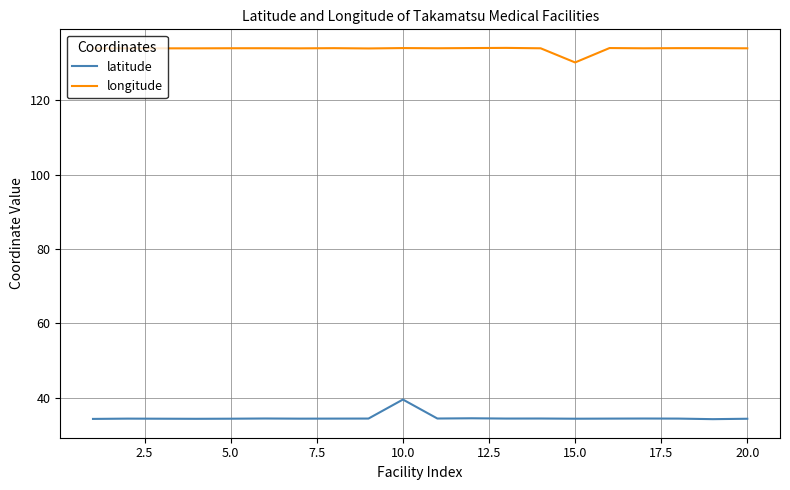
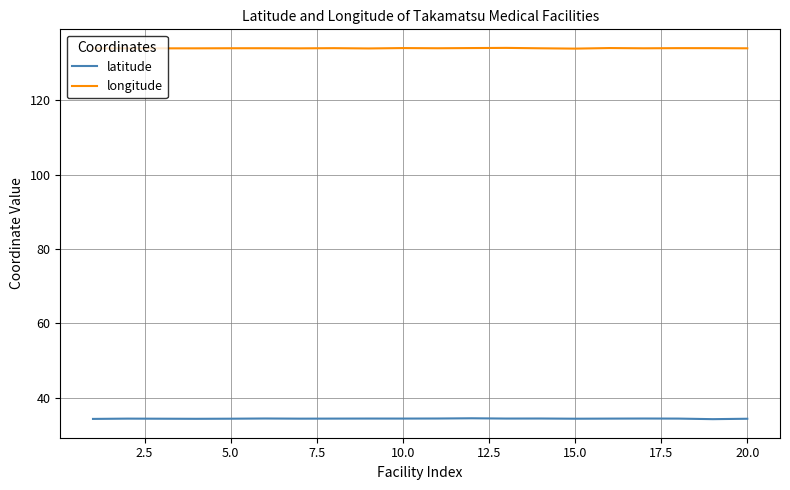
latitude, 10.0: 39 -> 34
longitude, 15.0: 130 -> 134
